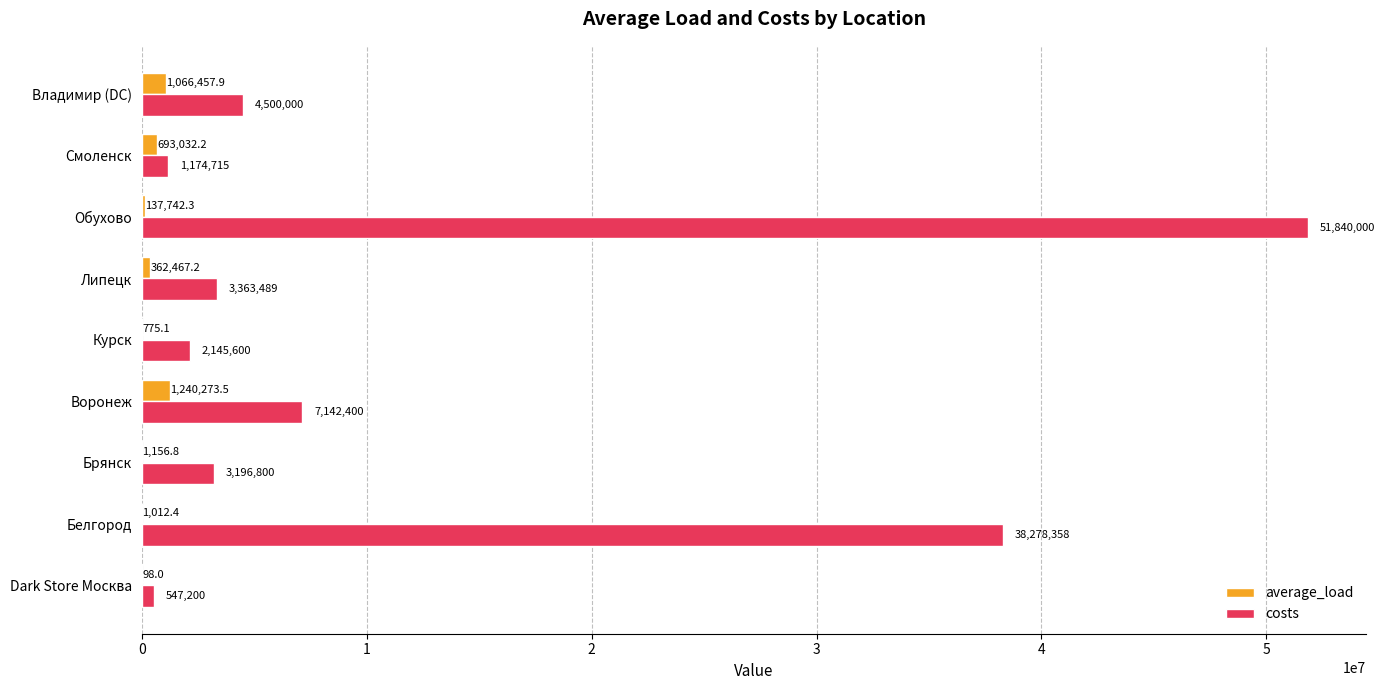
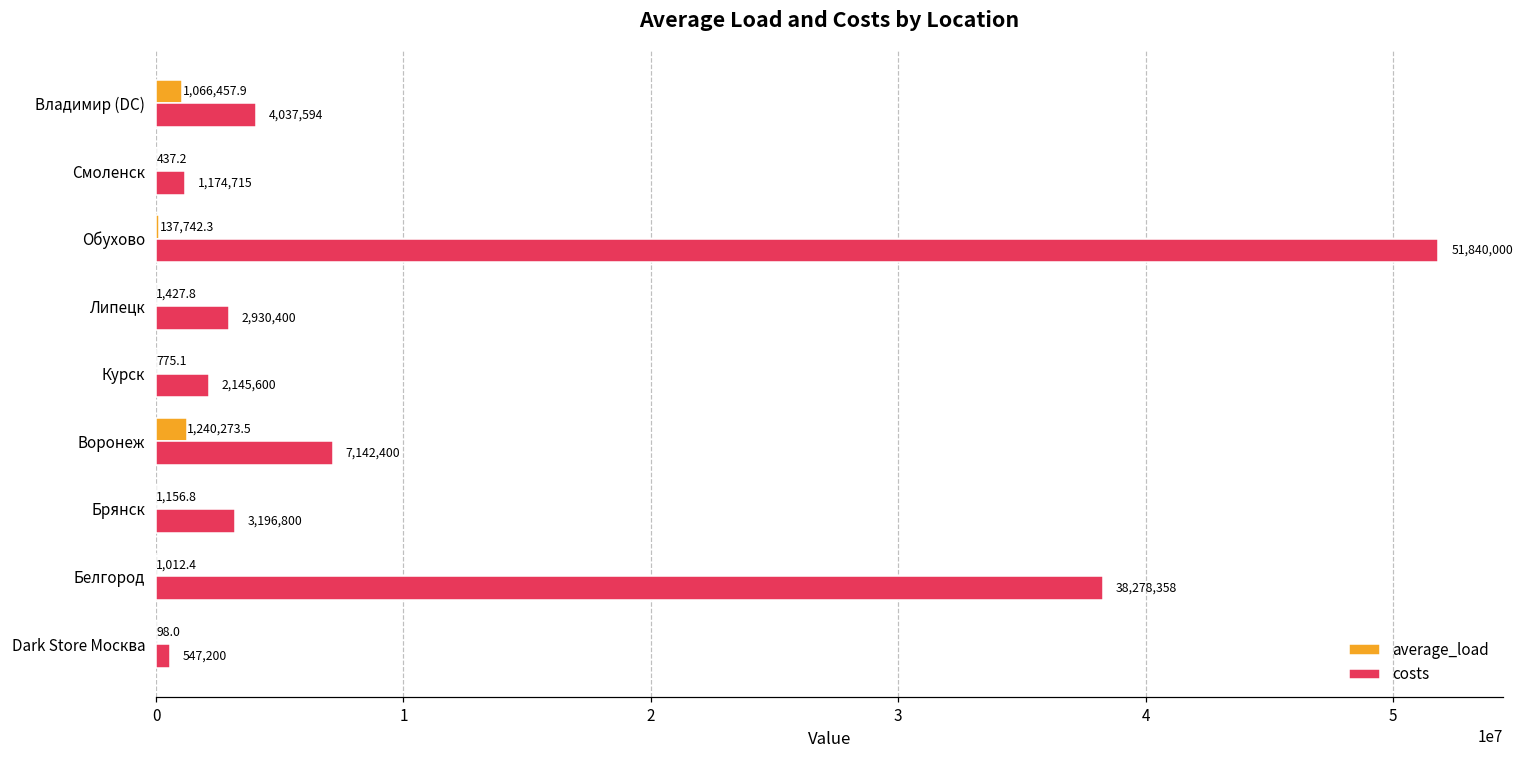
costs, Владимир (DC): 4,500,000 -> 4,037,594
average_load, Смоленск: 693,032.2 -> 437.2
average_load, Липецк: 362,467.2 -> 1,427.8
costs, Липецк: 3,363,489 -> 2,930,400
